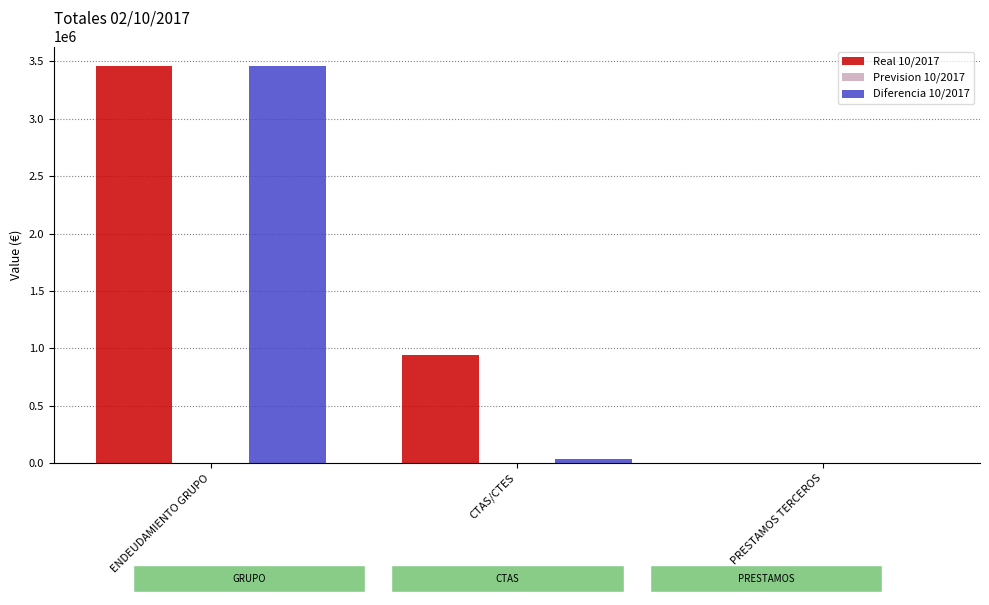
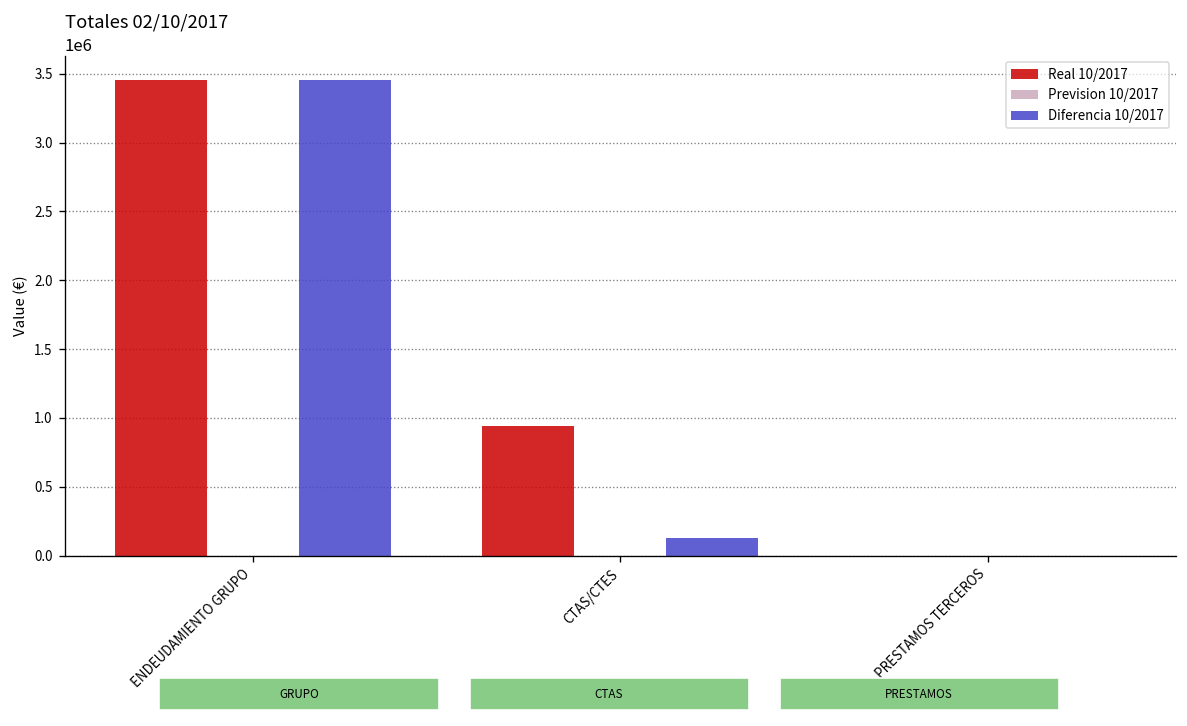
Diferencia 10/2017, CTAS/CTES: 40000 -> 130000
